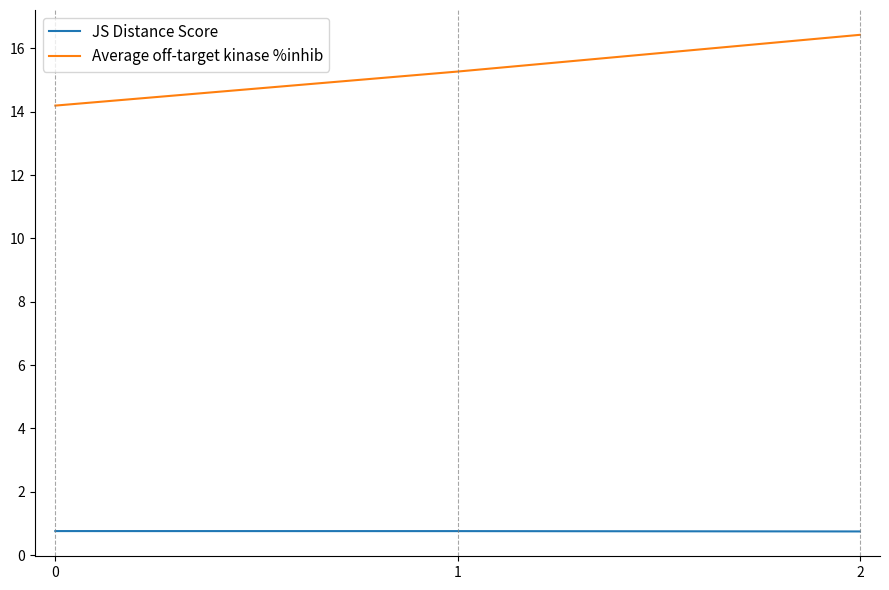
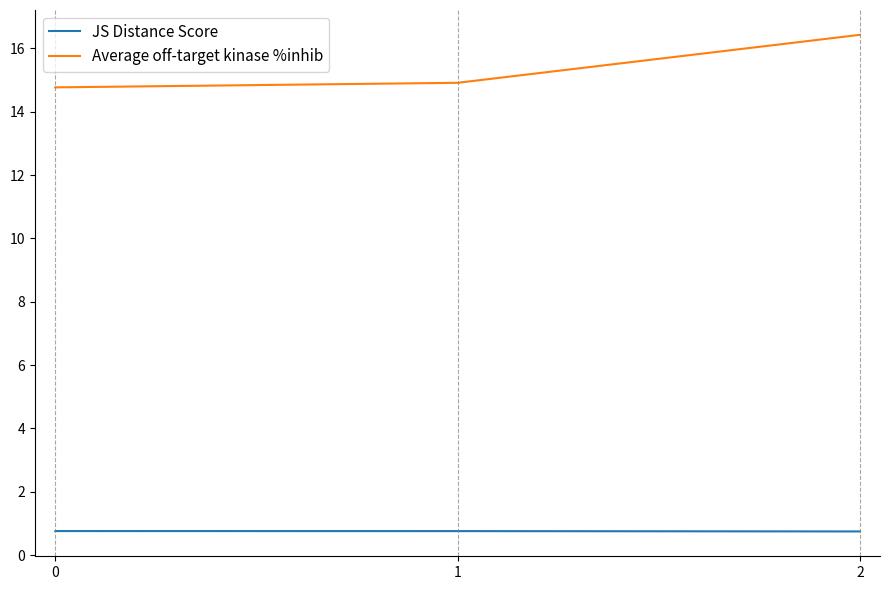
Average off-target kinase %inhib, 0: 14.2 -> 14.8
Average off-target kinase %inhib, 1: 15.3 -> 14.9
